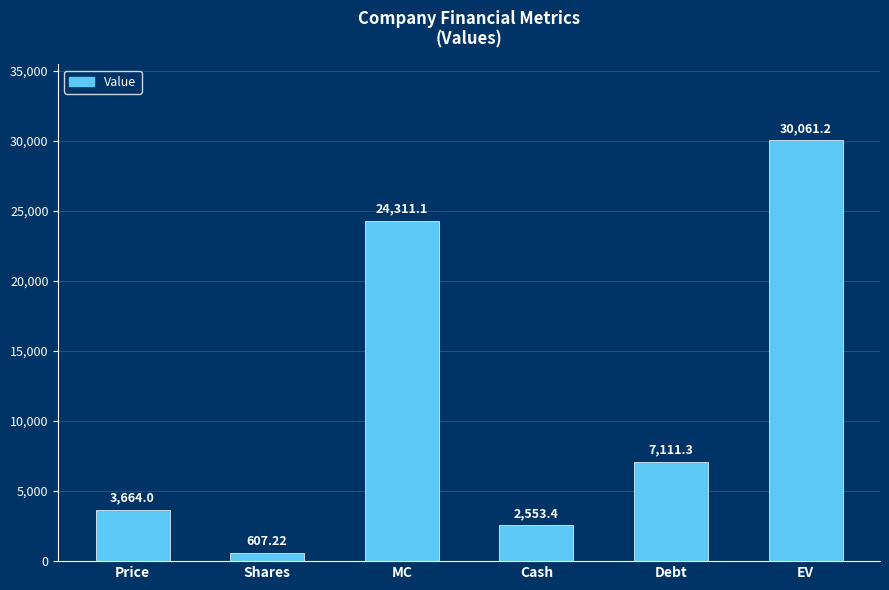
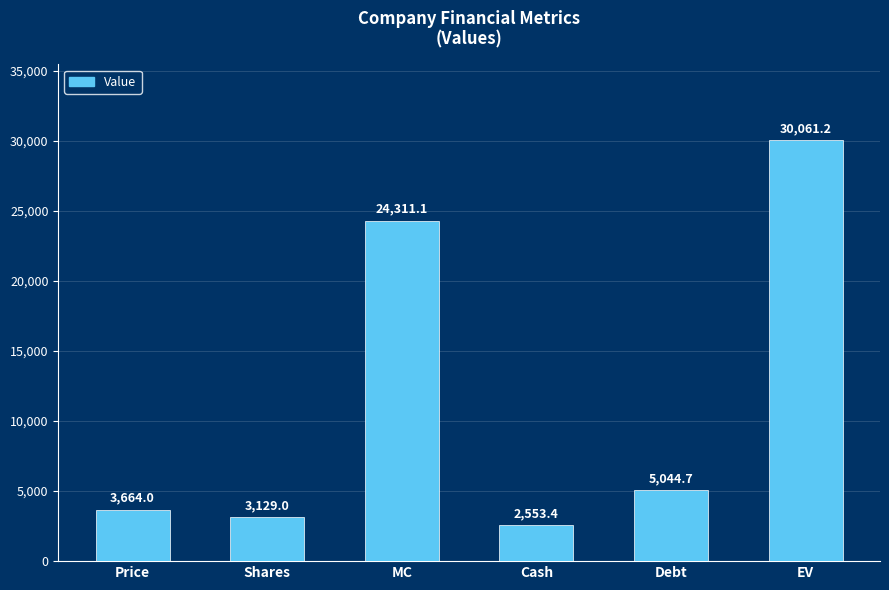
Shares: 607.22 -> 3,129.0
Debt: 7,111.3 -> 5,044.7
